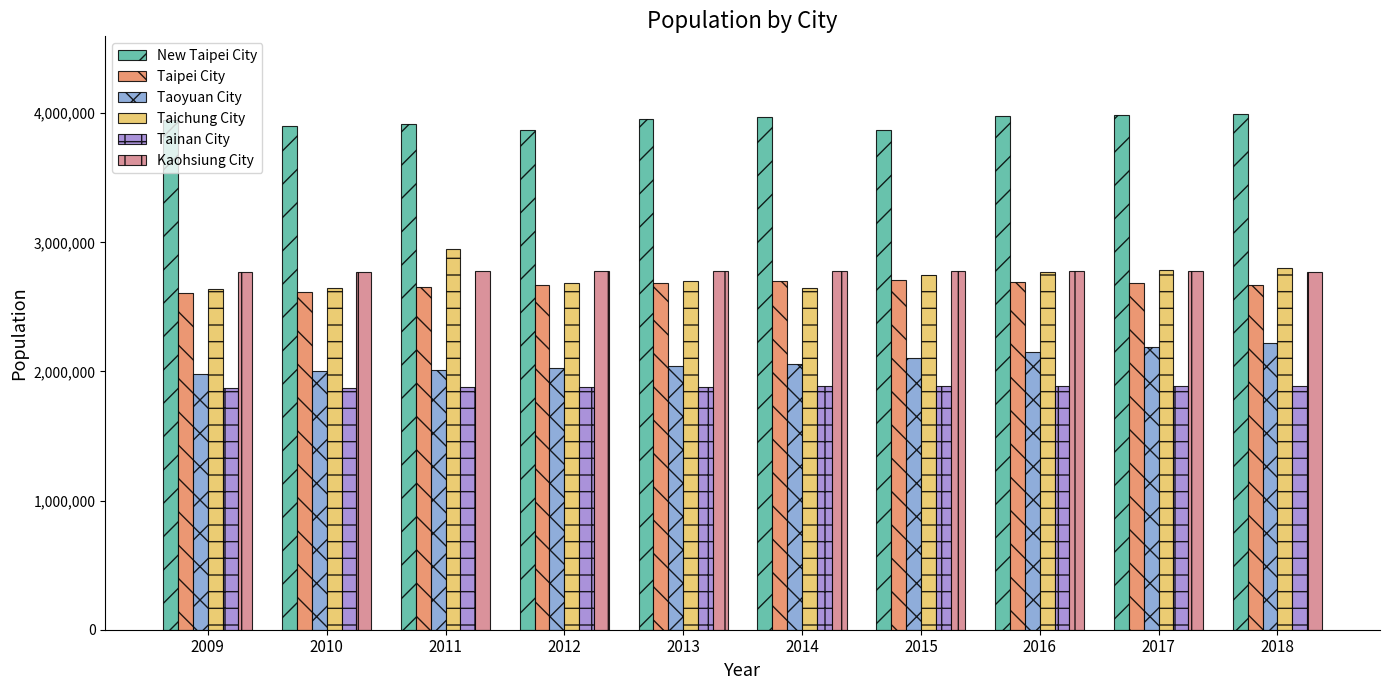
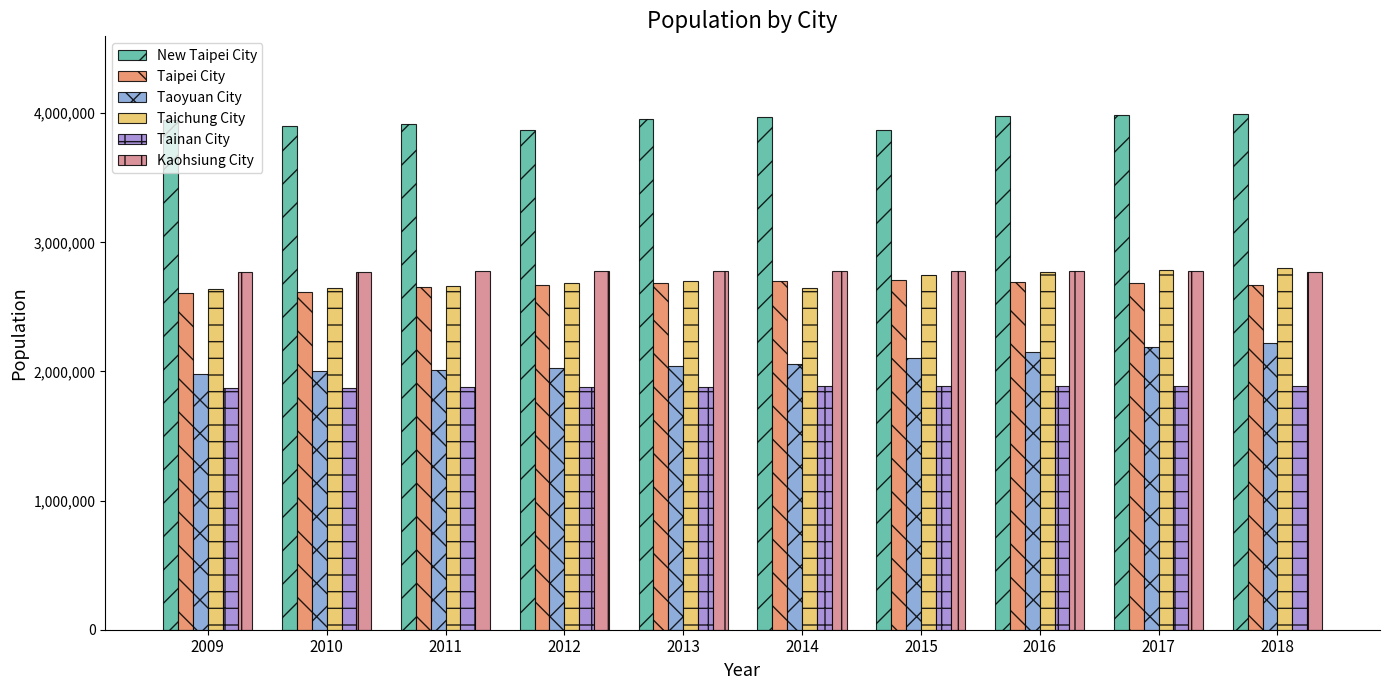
Taichung City, 2011: 2,950,000 -> 2,660,000
